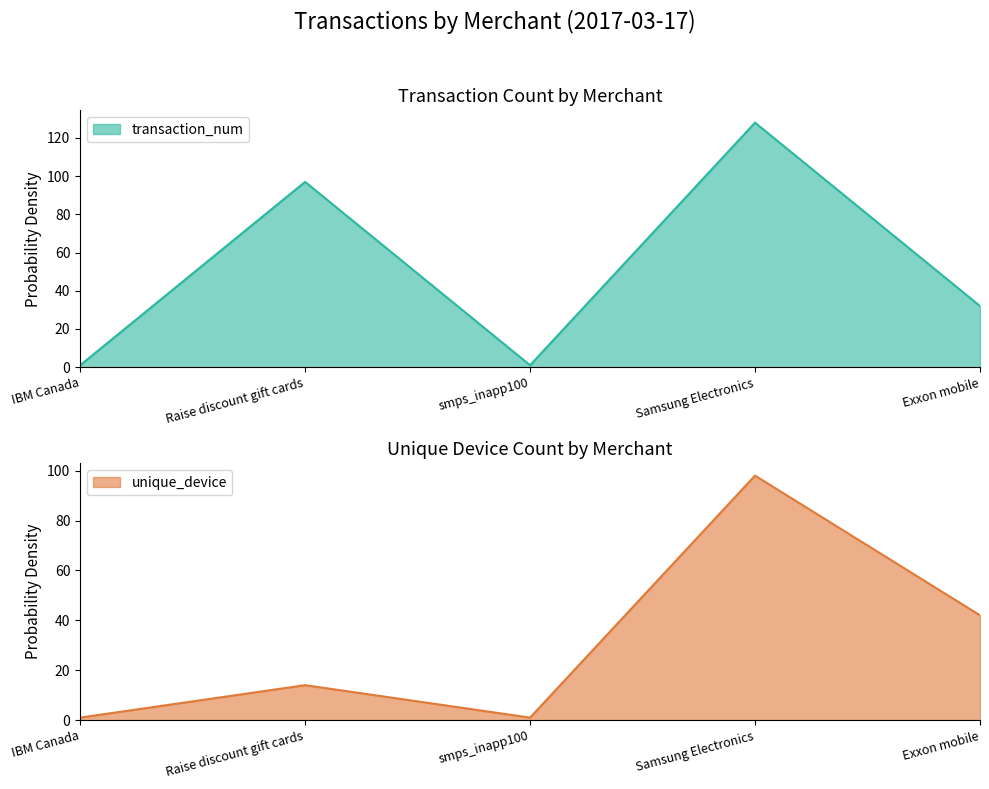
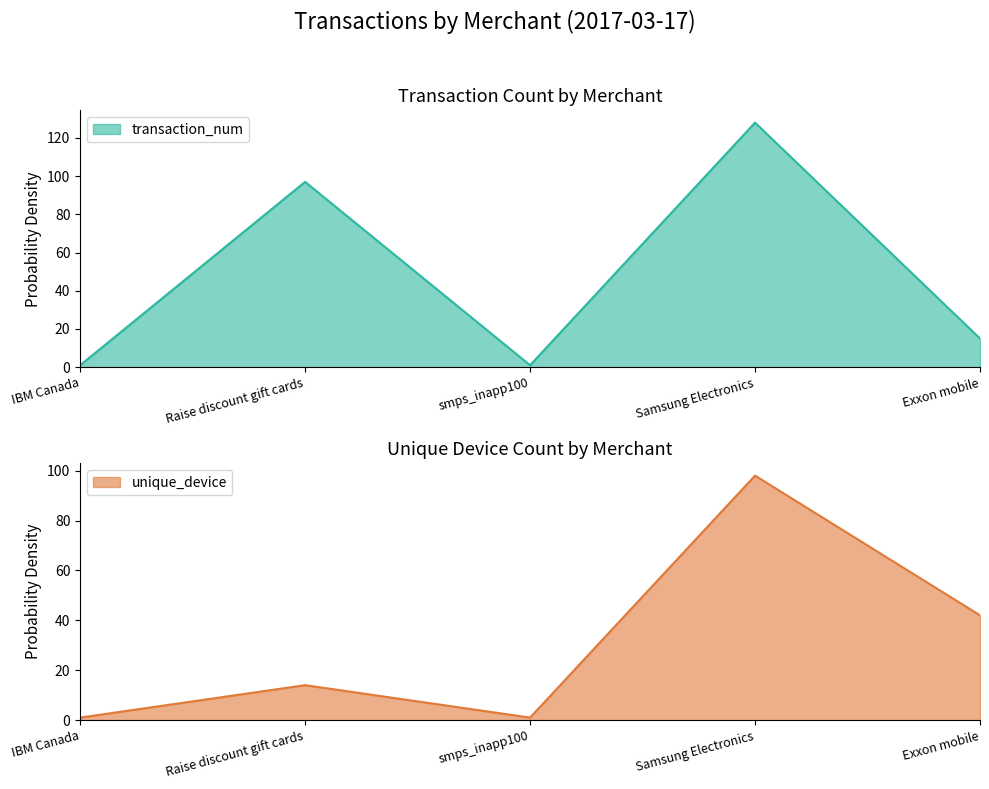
Transaction Count by Merchant, Exxon mobile: 32 -> 15
